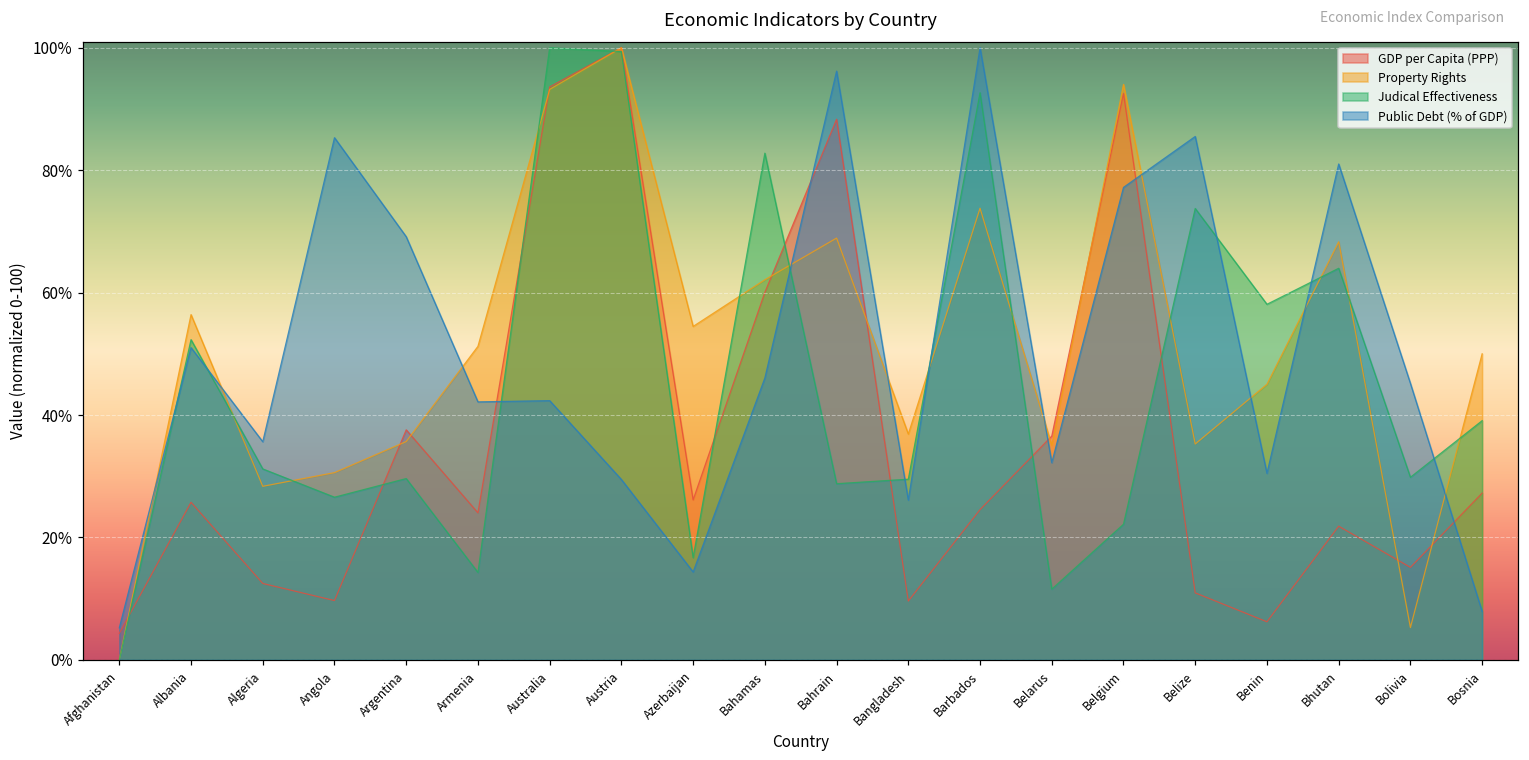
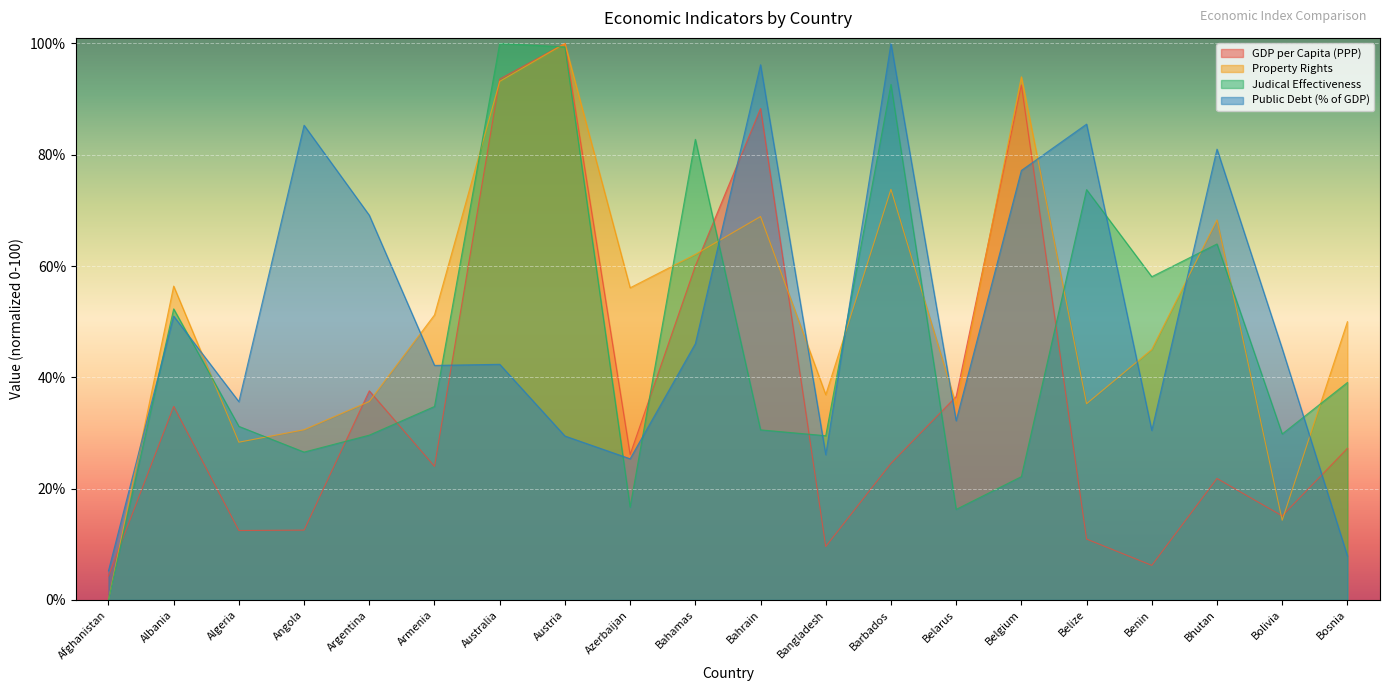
GDP per Capita (PPP), Albania: 26% -> 35%
GDP per Capita (PPP), Angola: 10% -> 13%
Judical Effectiveness, Armenia: 14% -> 35%
Property Rights, Azerbaijan: 54% -> 56%
Public Debt (% of GDP), Azerbaijan: 14% -> 25%
Judical Effectiveness, Bahrain: 29% -> 31%
Judical Effectiveness, Belarus: 12% -> 16%
Property Rights, Bolivia: 5% -> 14%
